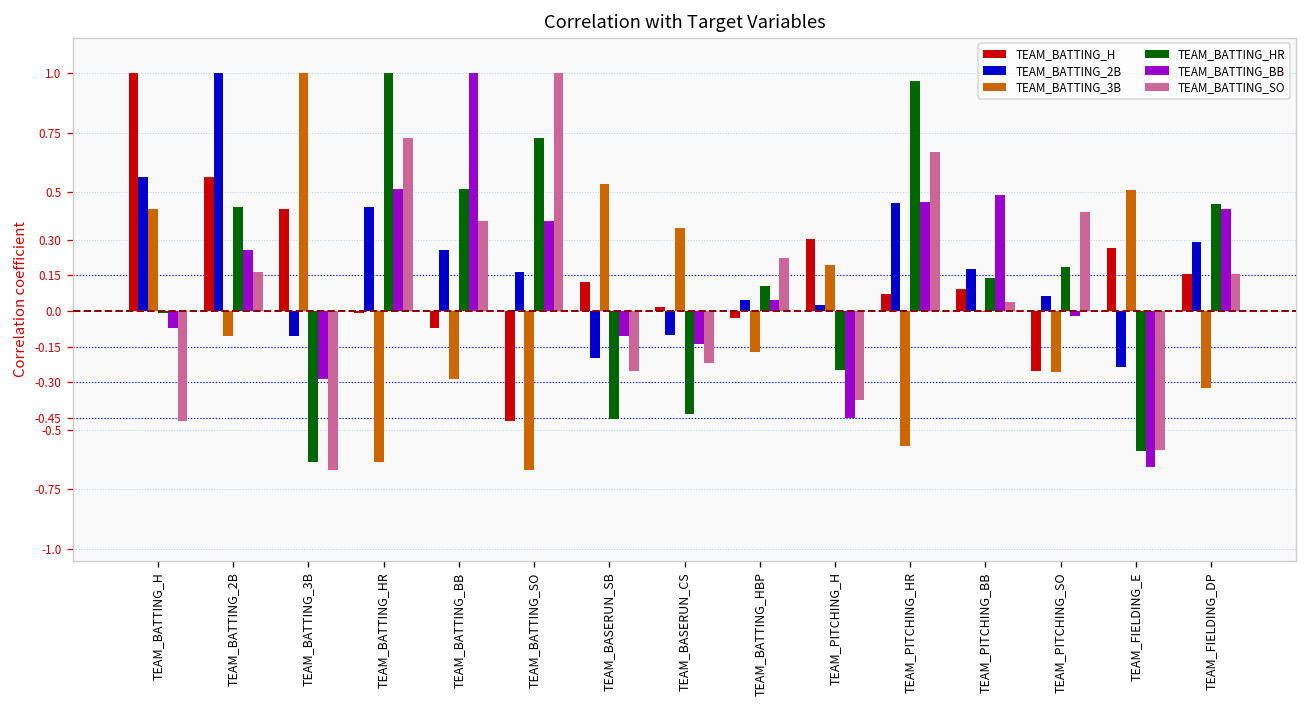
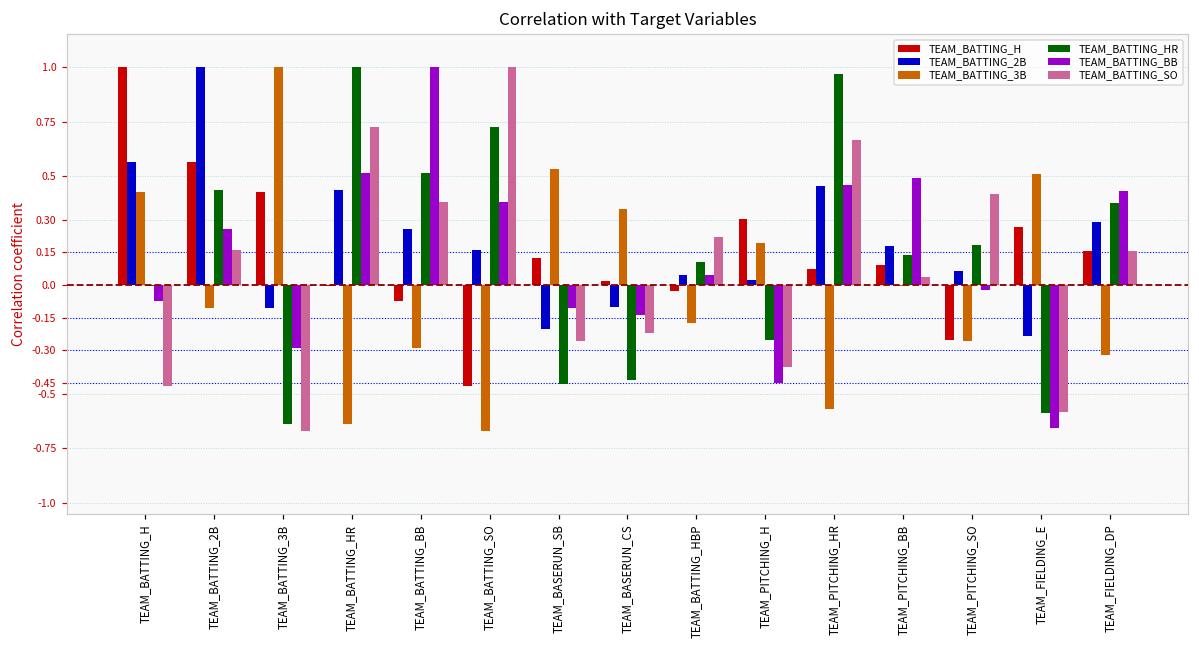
TEAM_BATTING_HR, TEAM_FIELDING_DP: 0.45 -> 0.38
